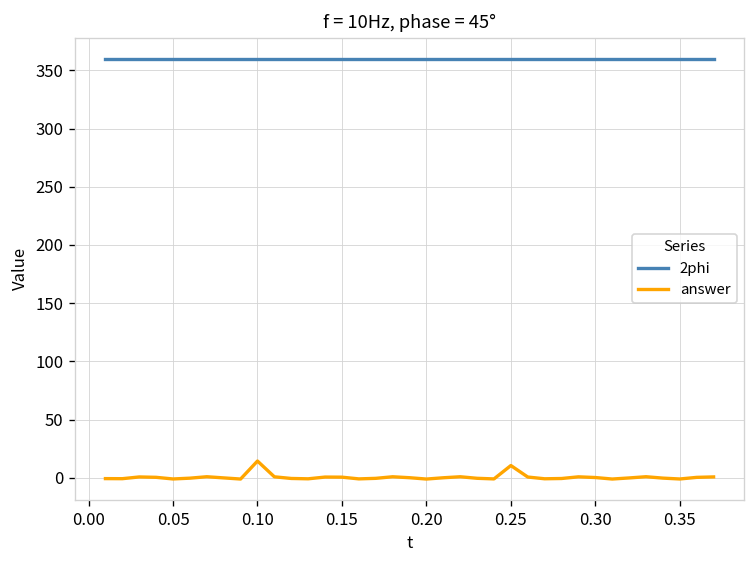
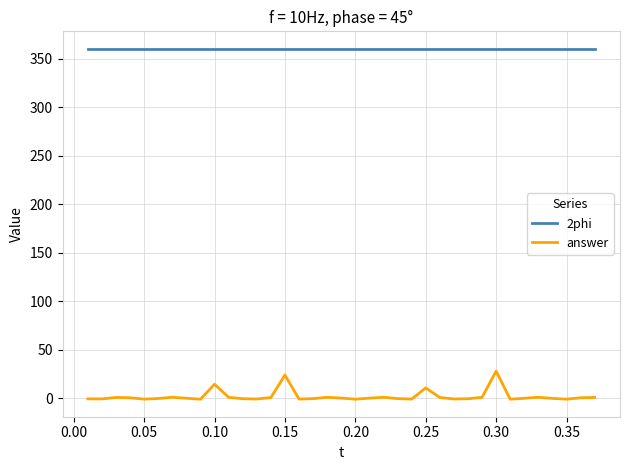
answer, 0.15: 0 -> 20
answer, 0.30: 0 -> 30
